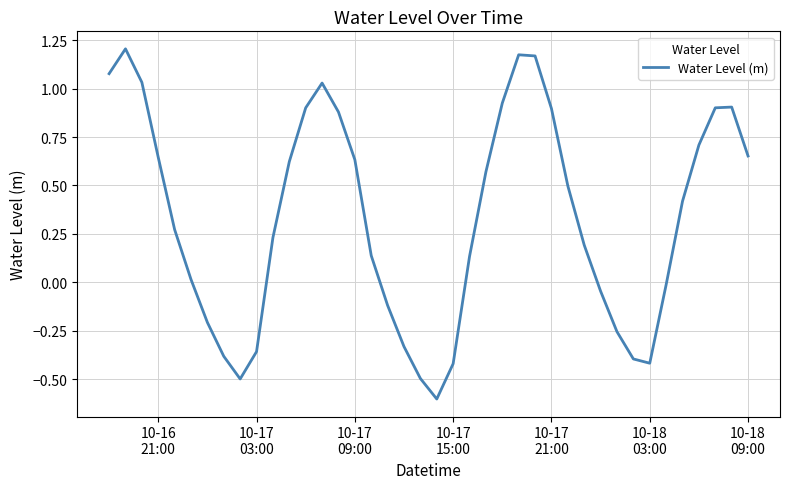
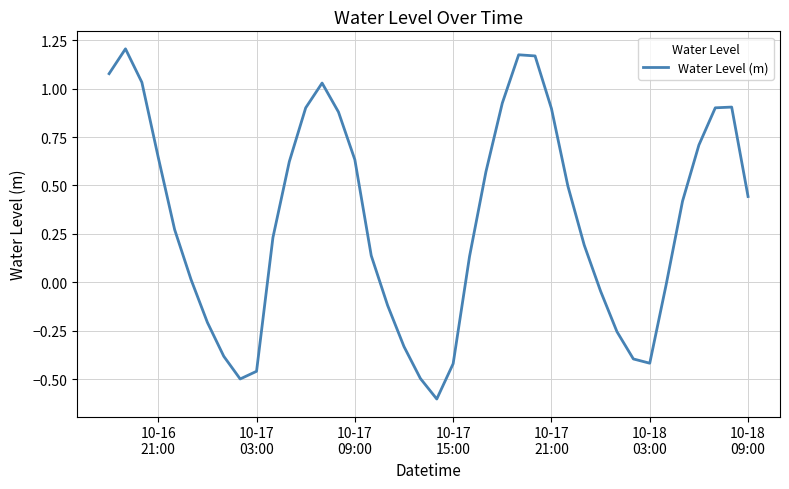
10-17 03:00: -0.36 -> -0.46
10-18 09:00: 0.65 -> 0.44
